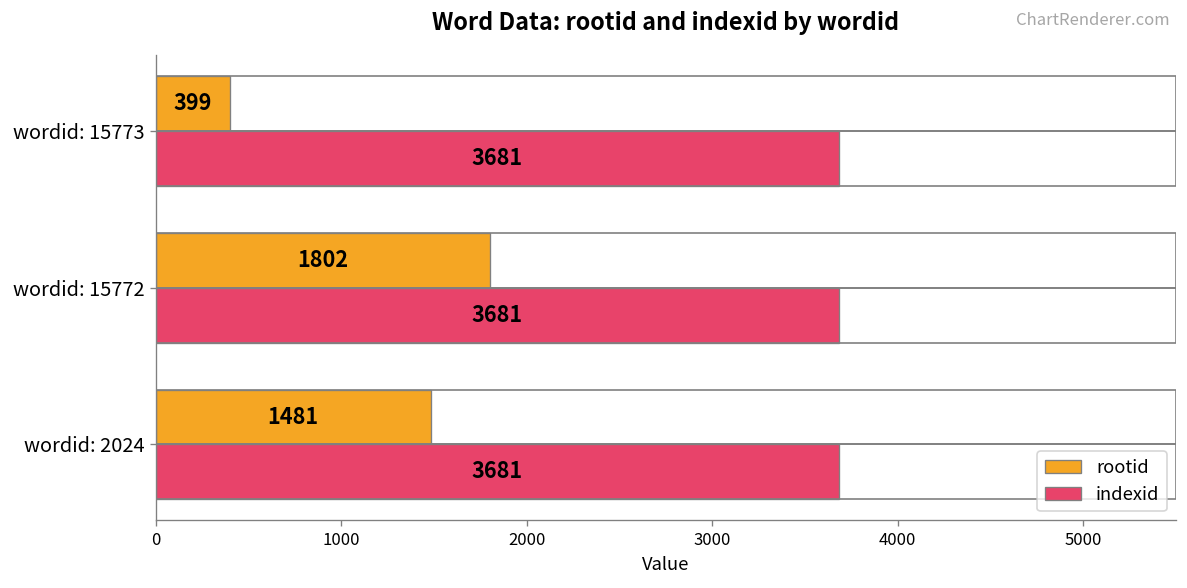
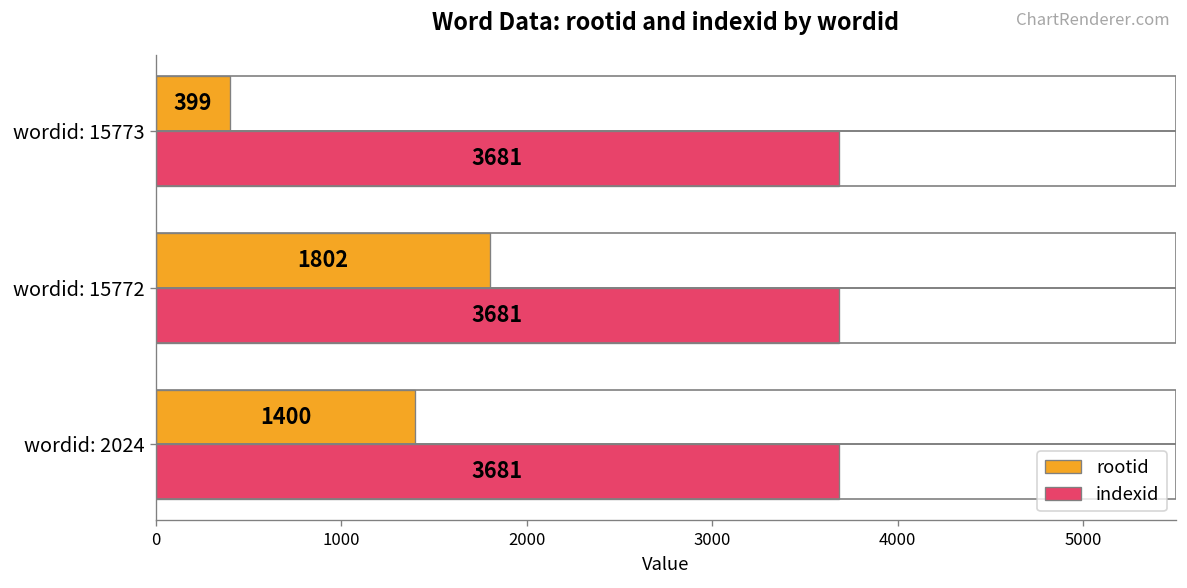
rootid, wordid: 2024: 1481 -> 1400
